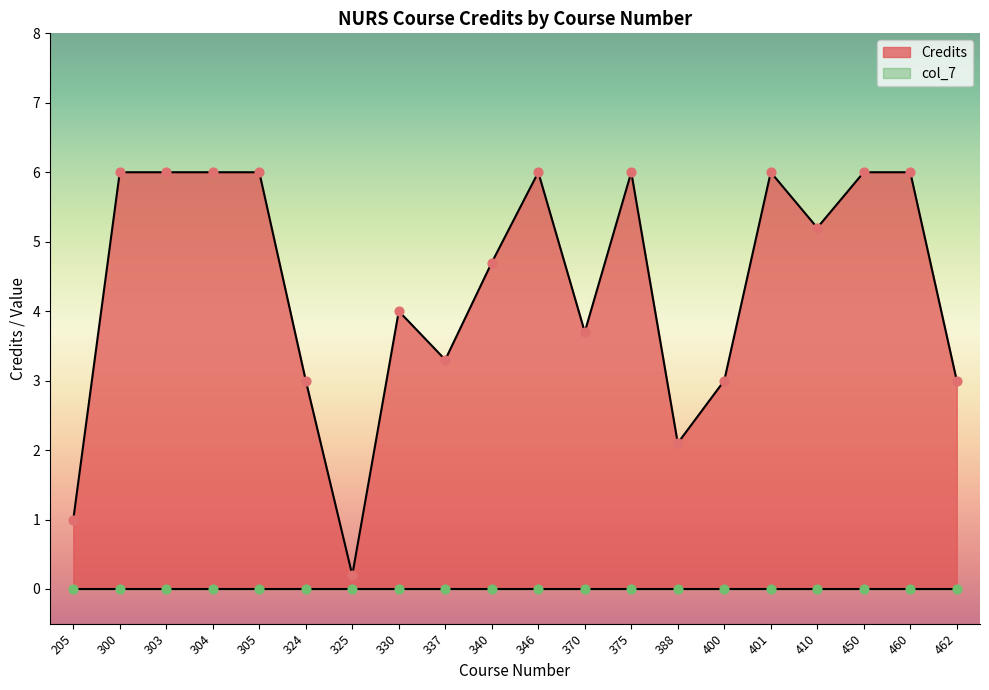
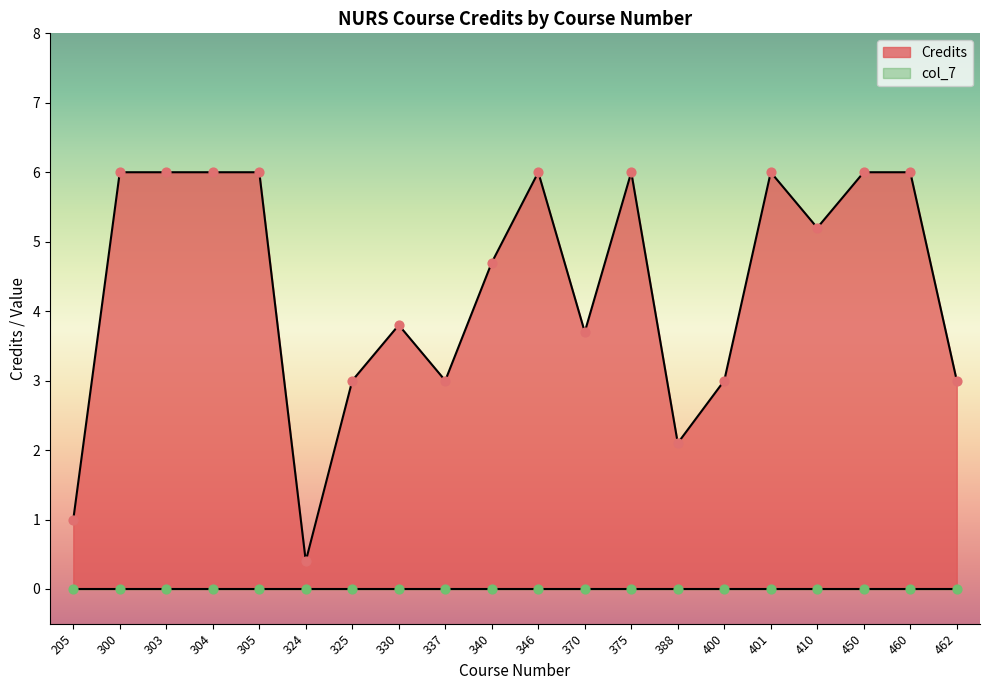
Credits, 324: 3.0 -> 0.4
Credits, 325: 0.2 -> 3.0
Credits, 330: 4.0 -> 3.8
Credits, 337: 3.3 -> 3.0
